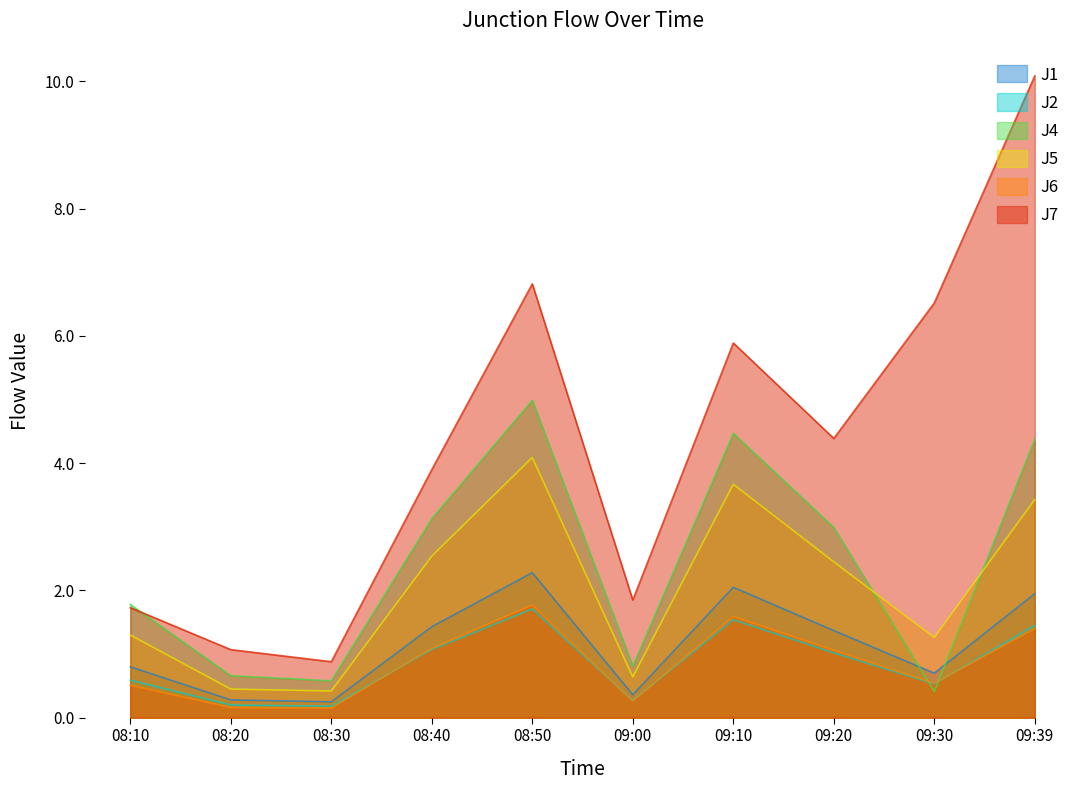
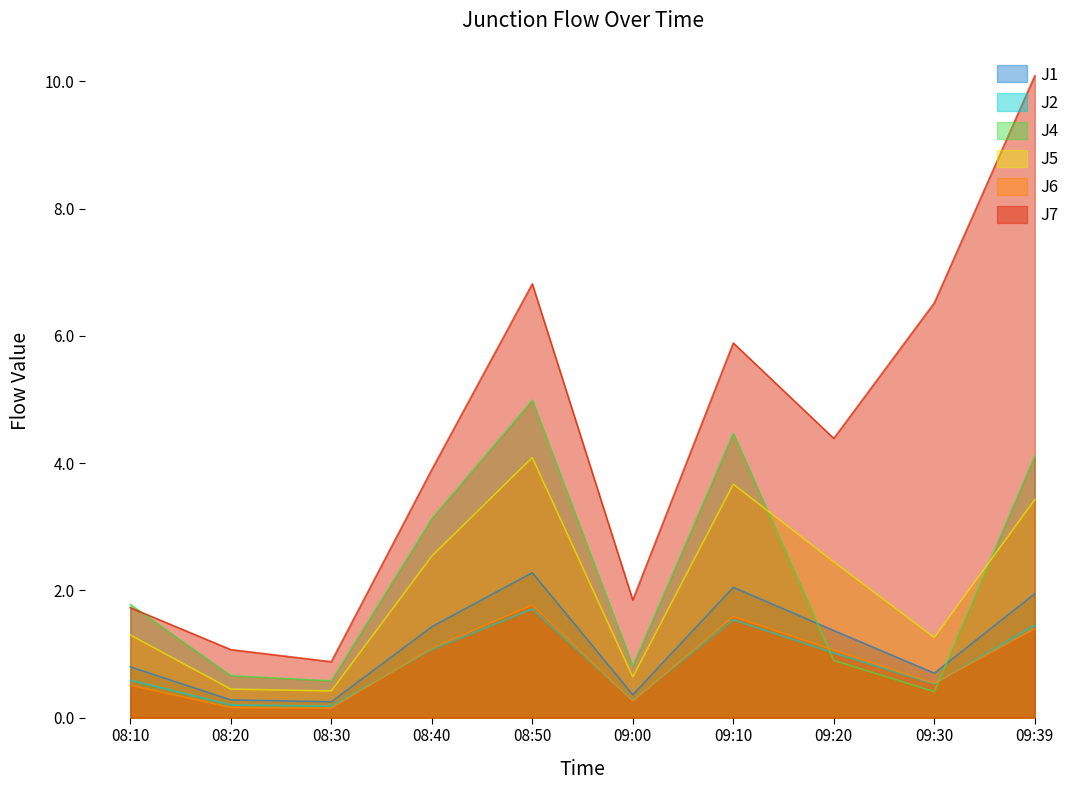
J4, 09:20: 3.0 -> 0.9
J4, 09:39: 4.4 -> 4.1
